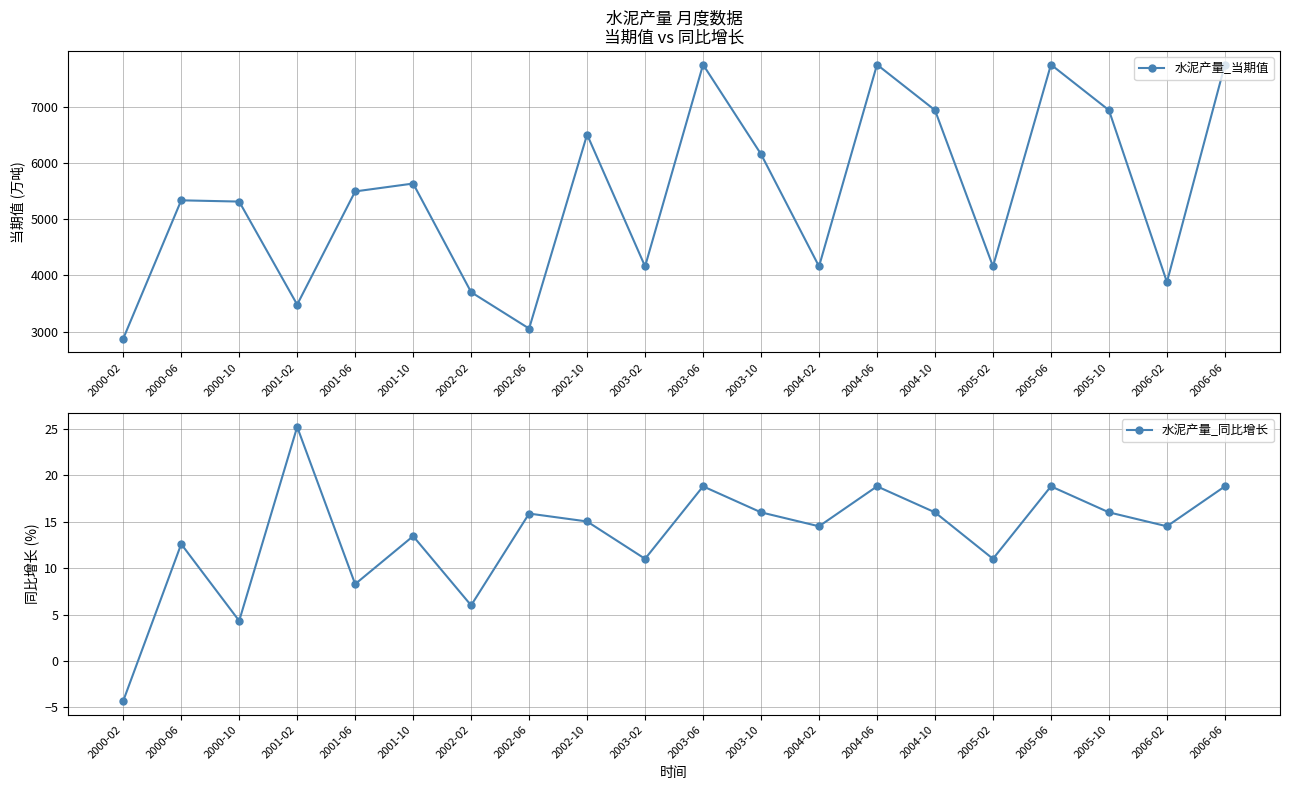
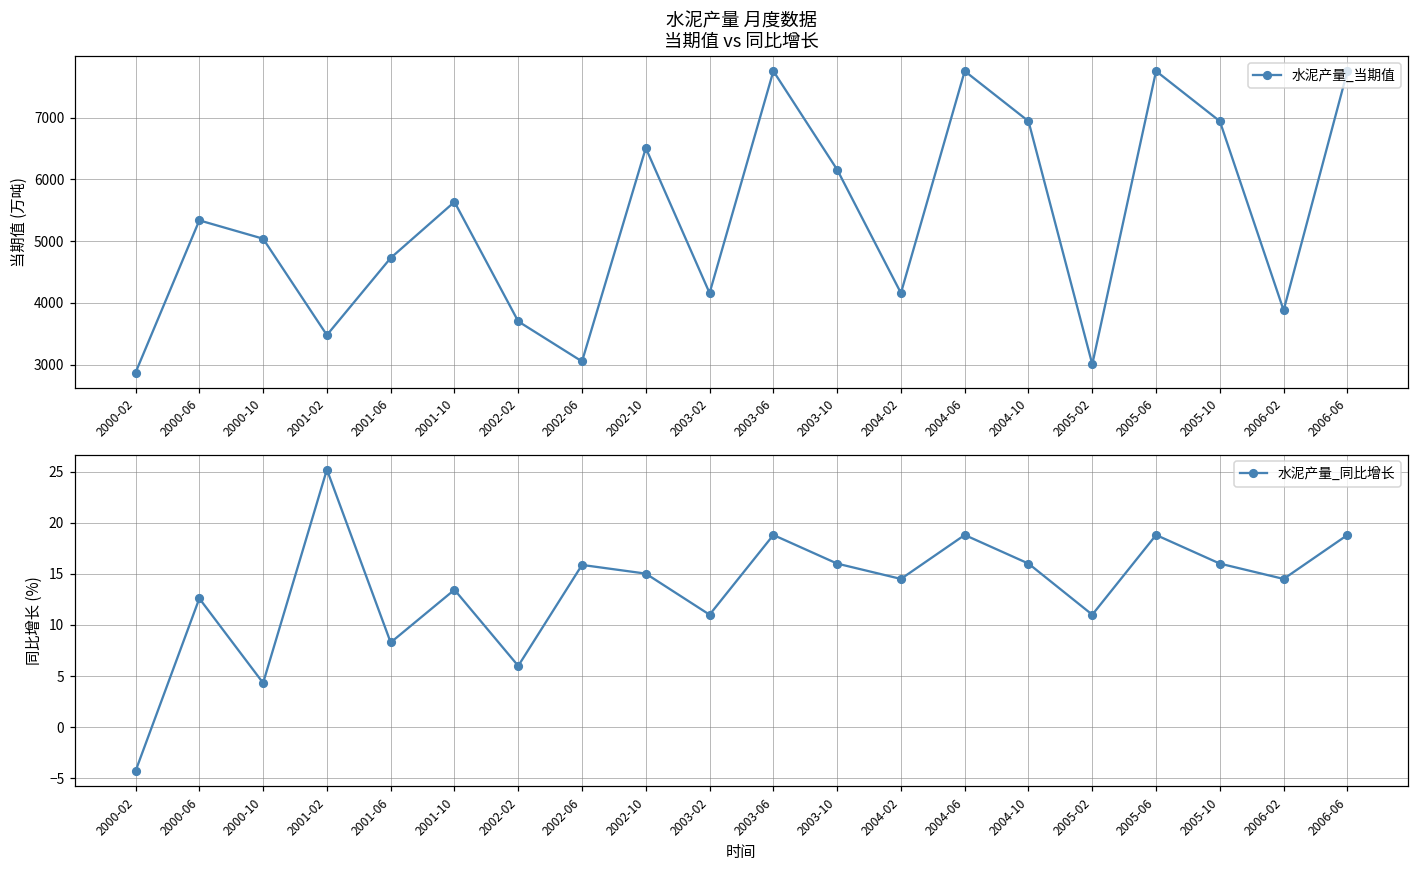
水泥产量 月度数据 当期值 vs 同比增长, 2000-10: 5300 -> 5000
水泥产量 月度数据 当期值 vs 同比增长, 2001-06: 5500 -> 4700
水泥产量 月度数据 当期值 vs 同比增长, 2005-02: 4200 -> 3000
